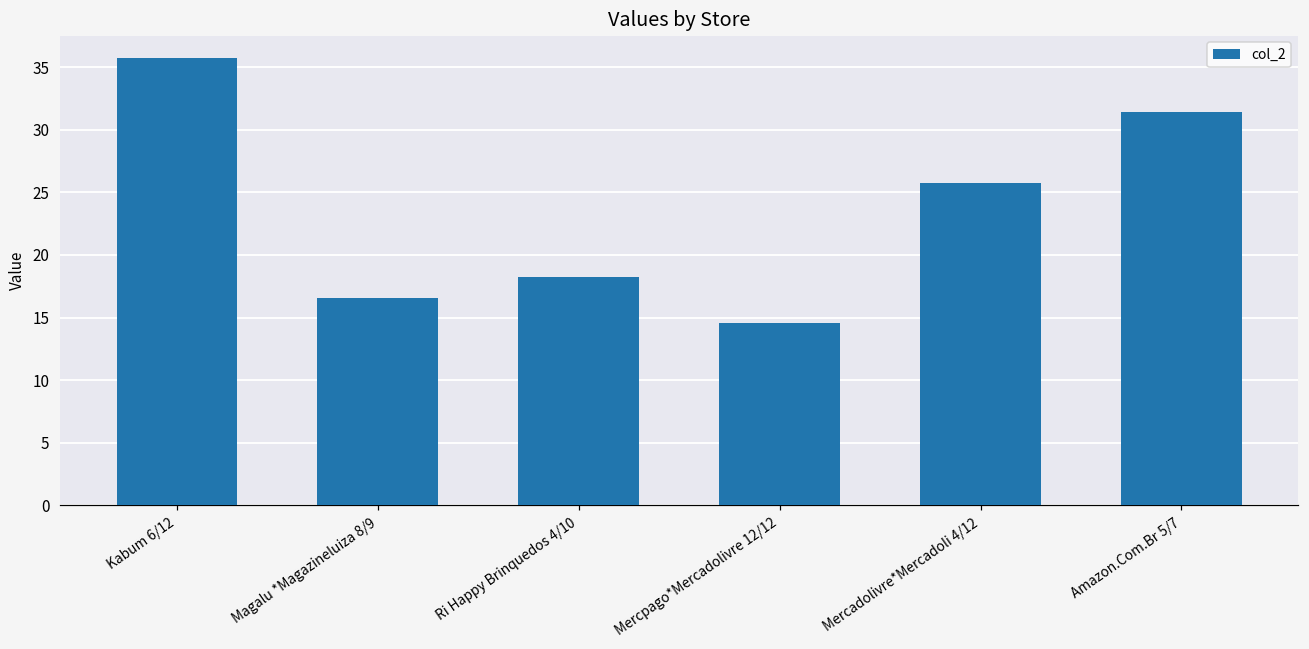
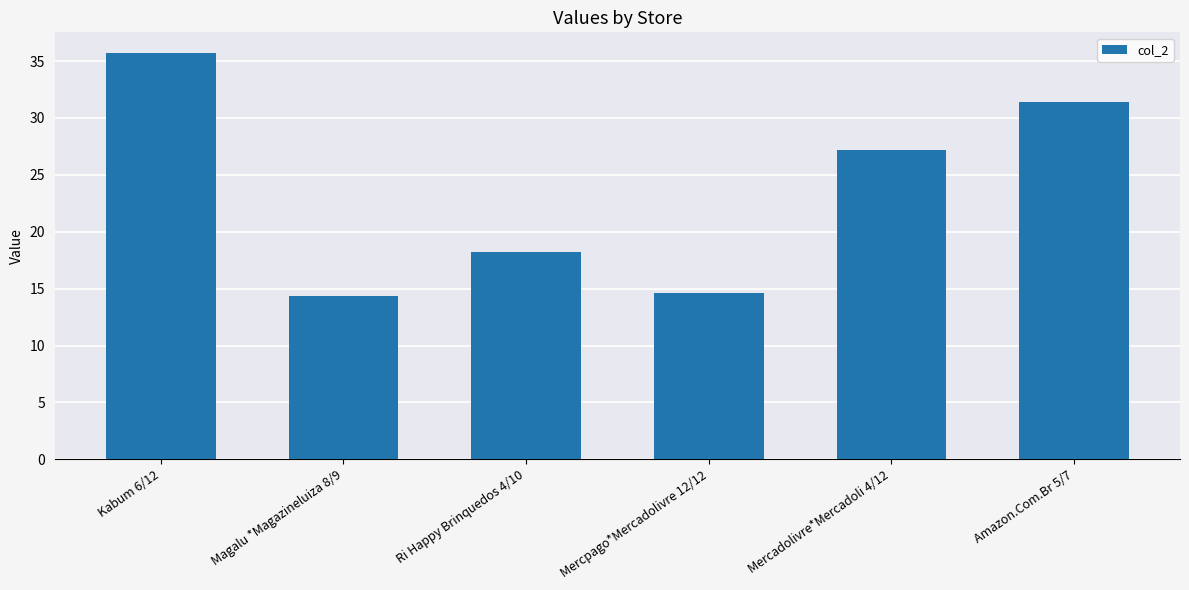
Magalu *Magazineluiza 8/9: 16.6 -> 14.4
Mercadolivre*Mercadoli 4/12: 25.8 -> 27.2
